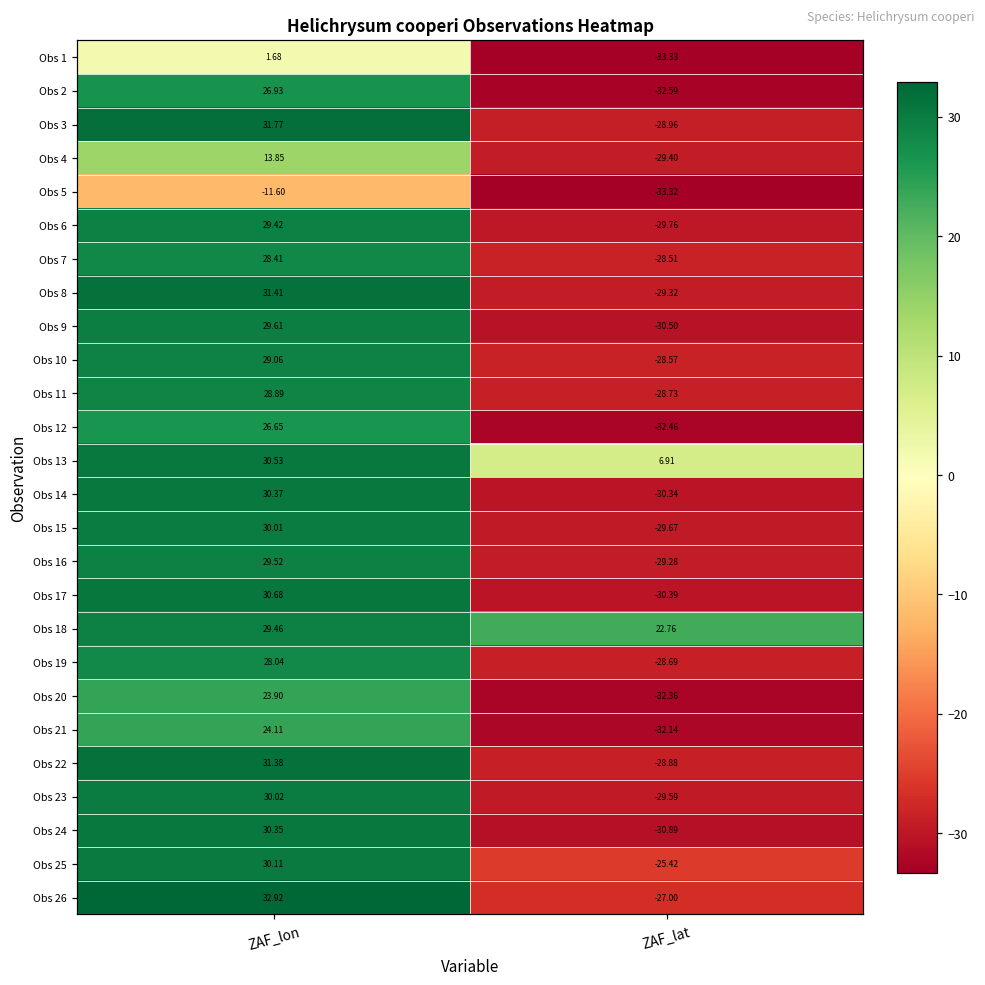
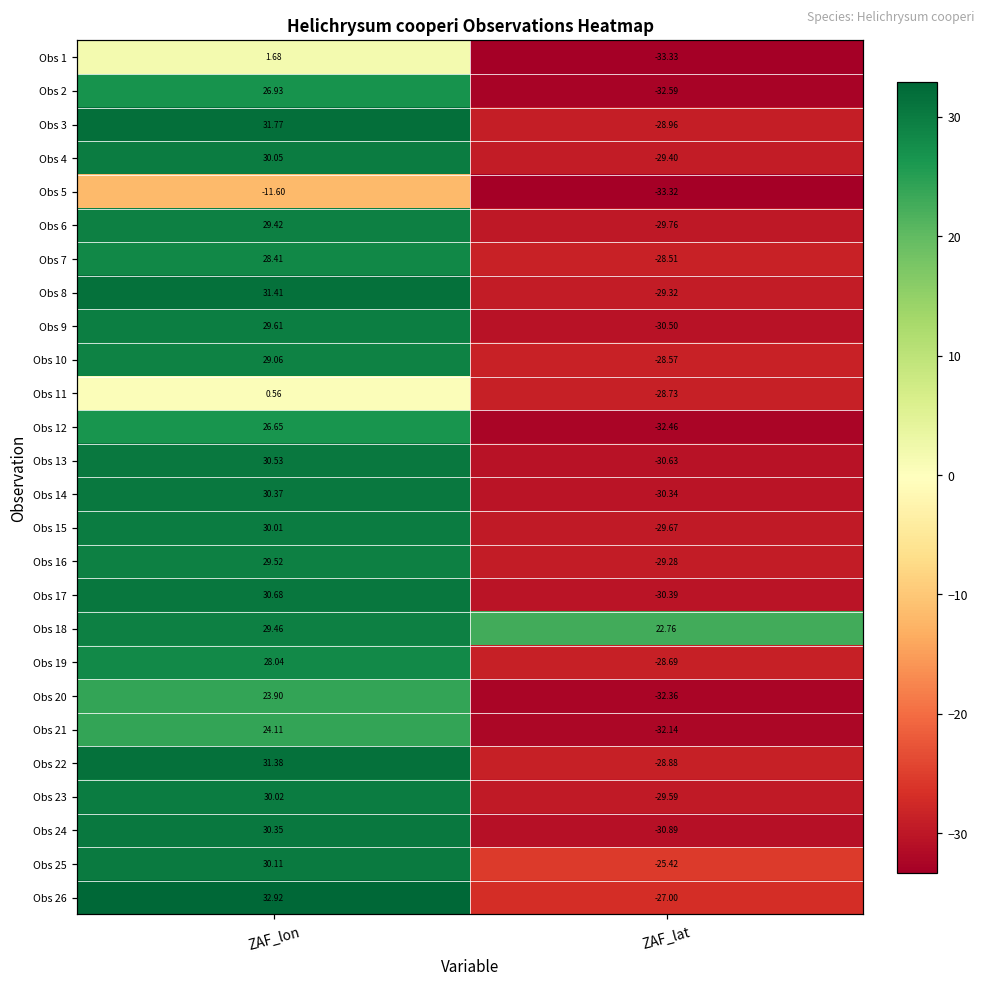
Obs 4, ZAF_lon: 13.85 -> 30.05
Obs 11, ZAF_lon: 28.89 -> 0.56
Obs 13, ZAF_lat: 6.91 -> -30.63
